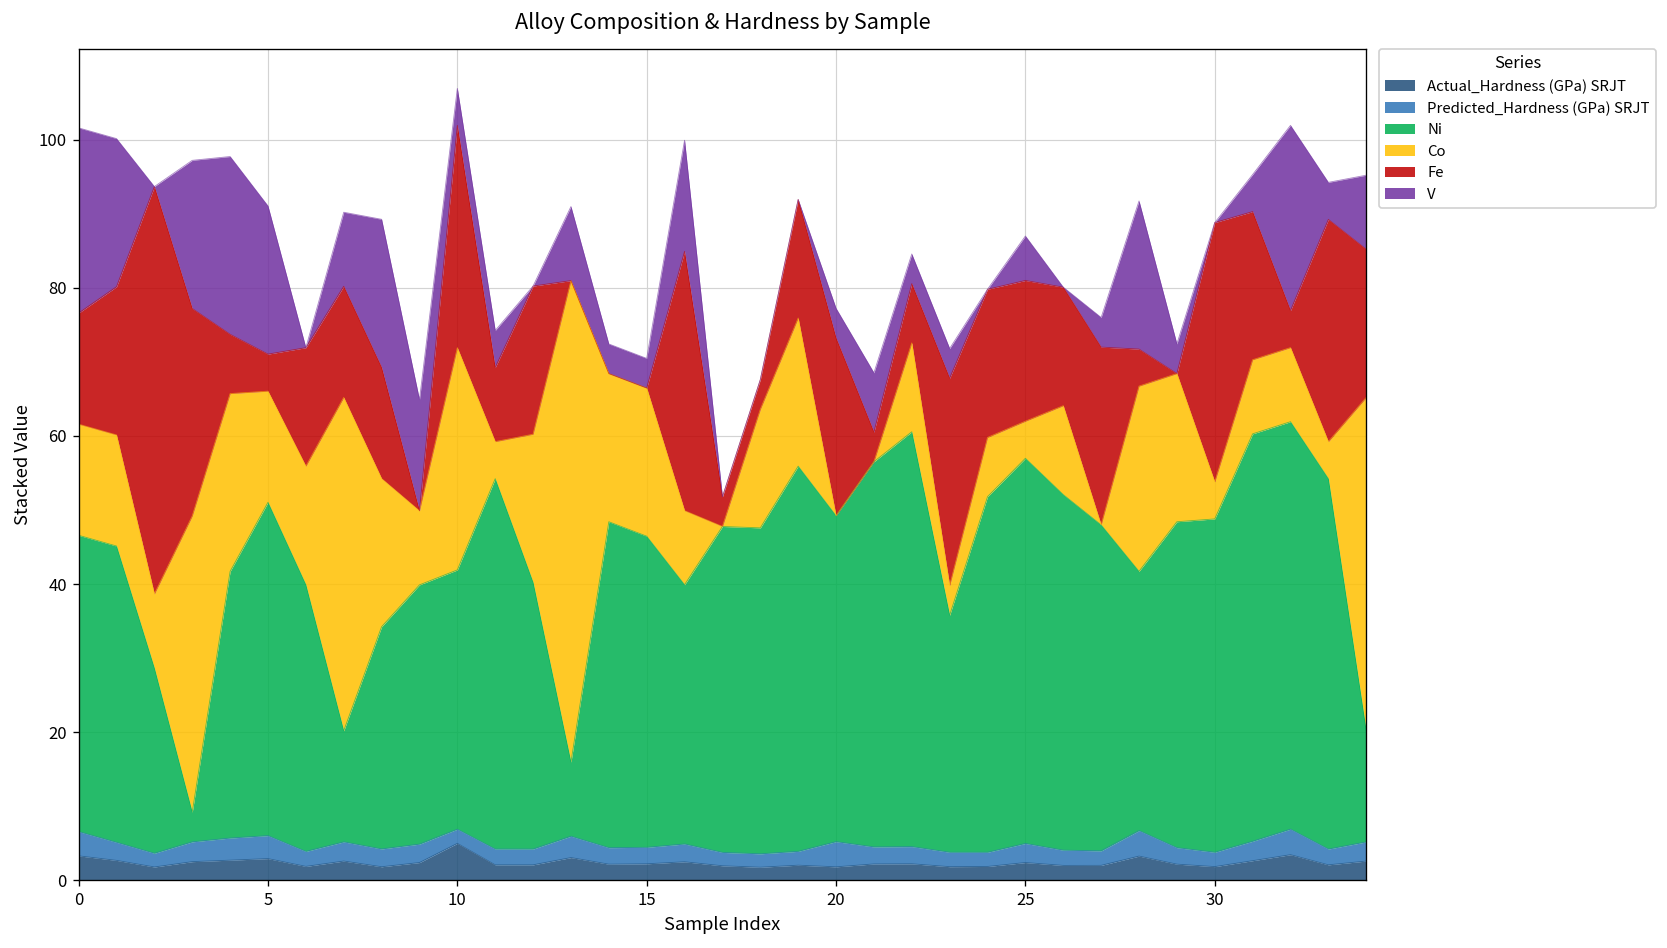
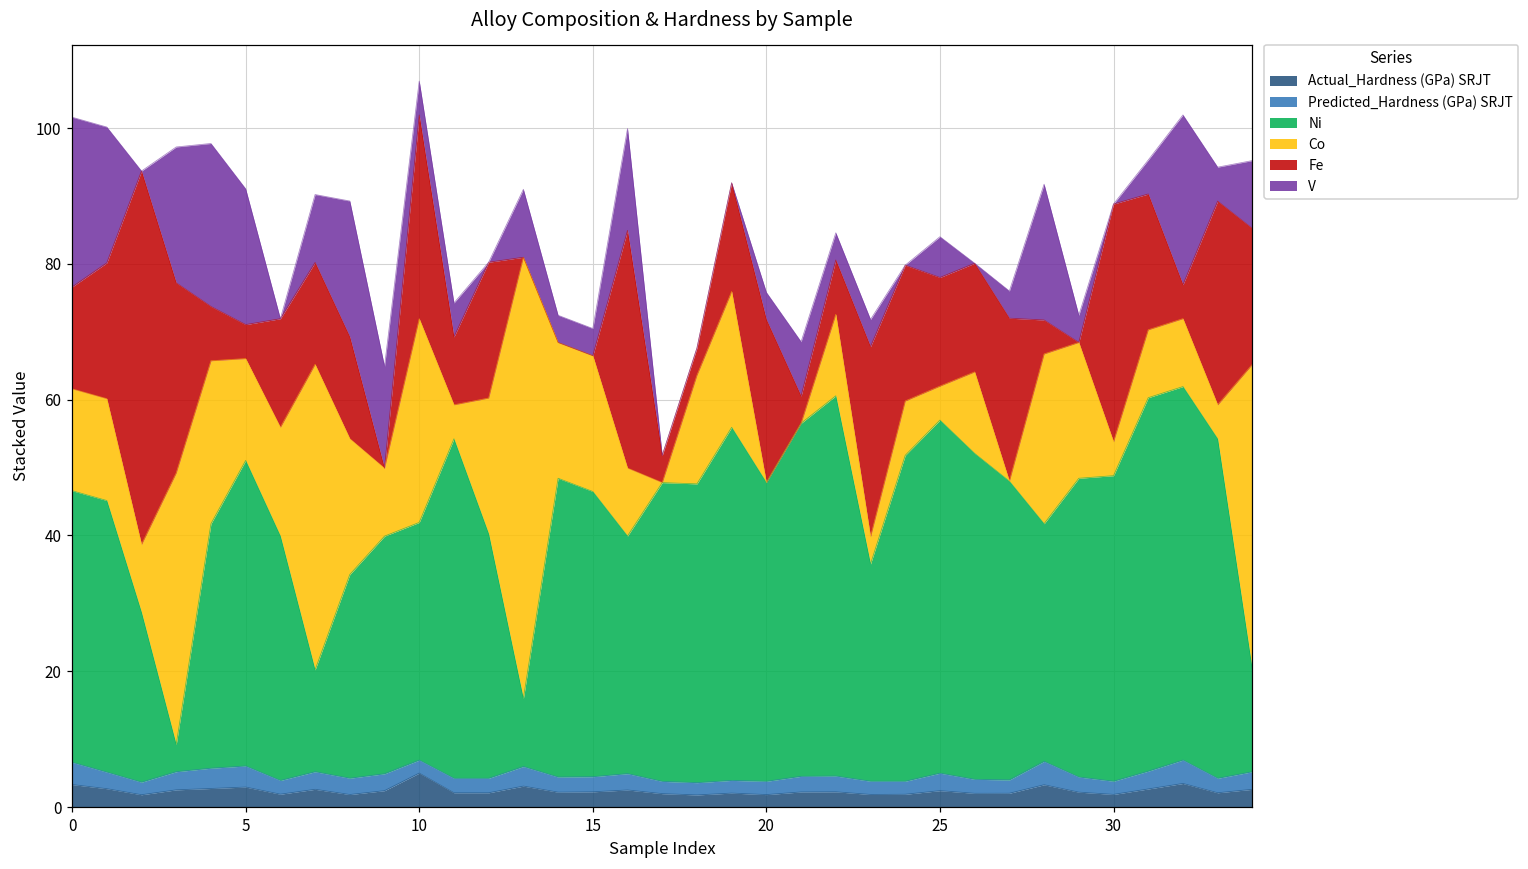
Predicted_Hardness (GPa) SRJT, 20: 3 -> 2
Fe, 25: 19 -> 16
